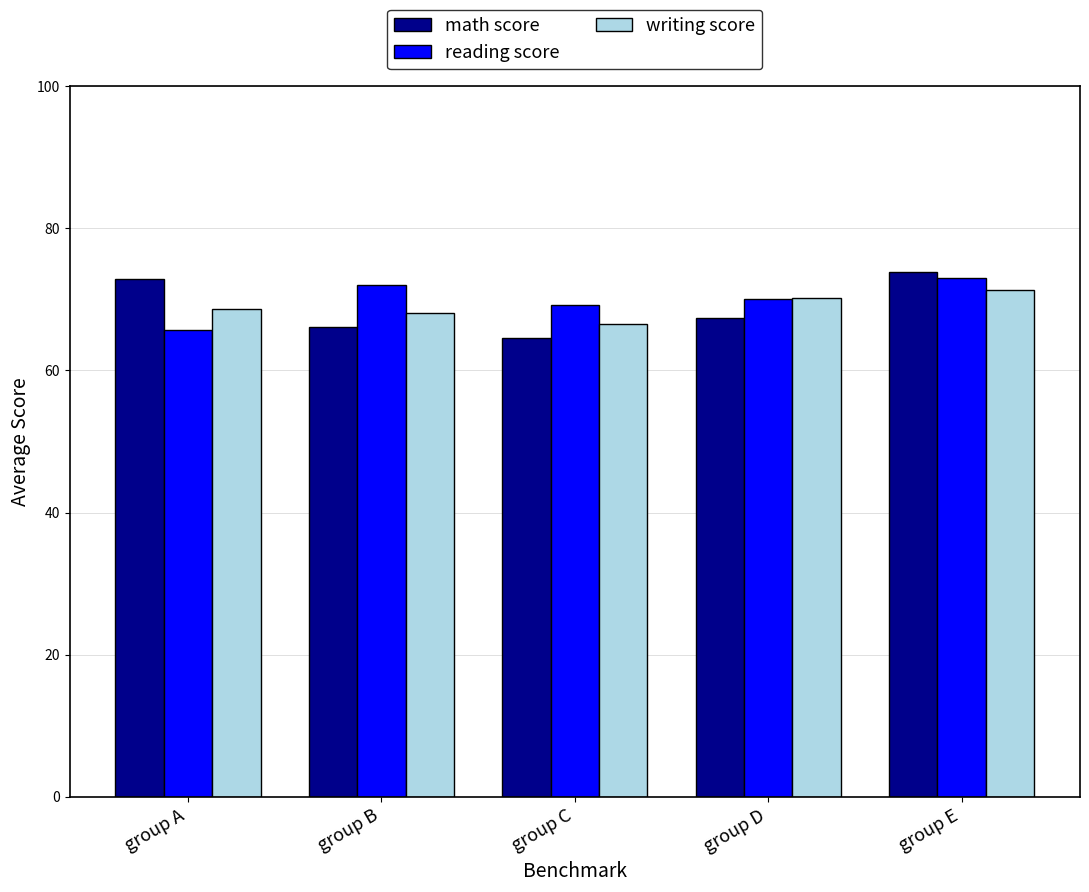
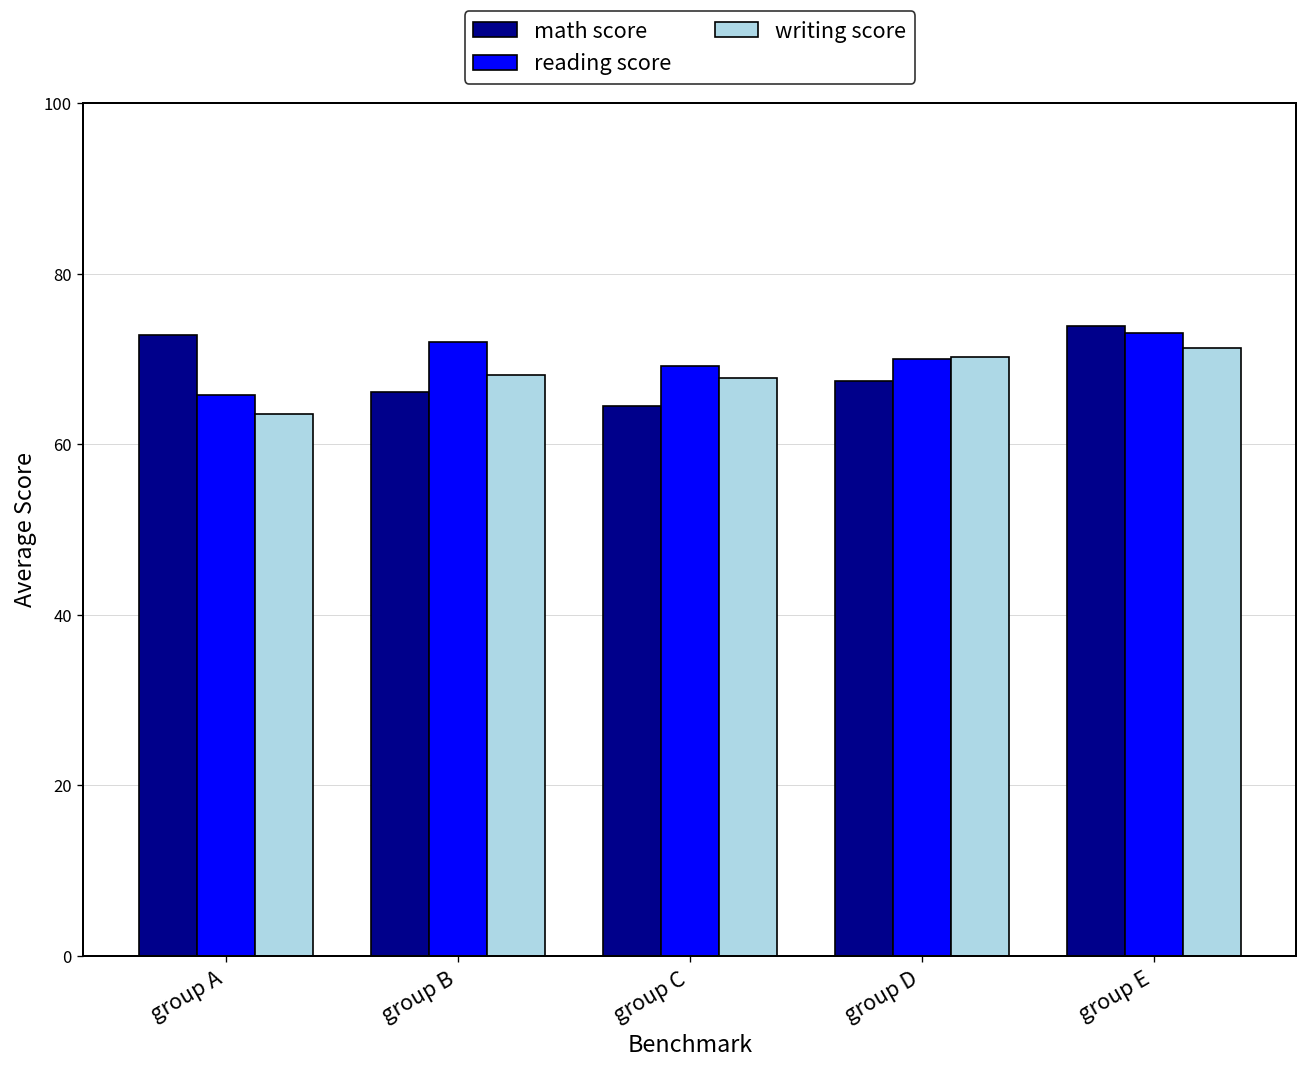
writing score, group A: 69 -> 64
writing score, group C: 67 -> 68
